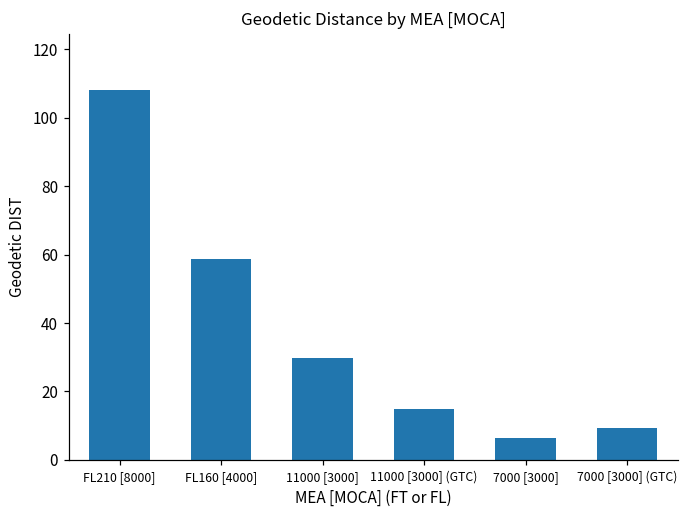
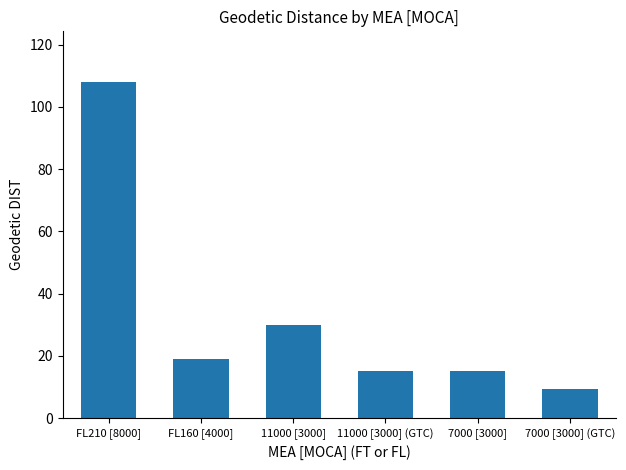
FL160 [4000]: 59 -> 19
7000 [3000]: 6 -> 15
